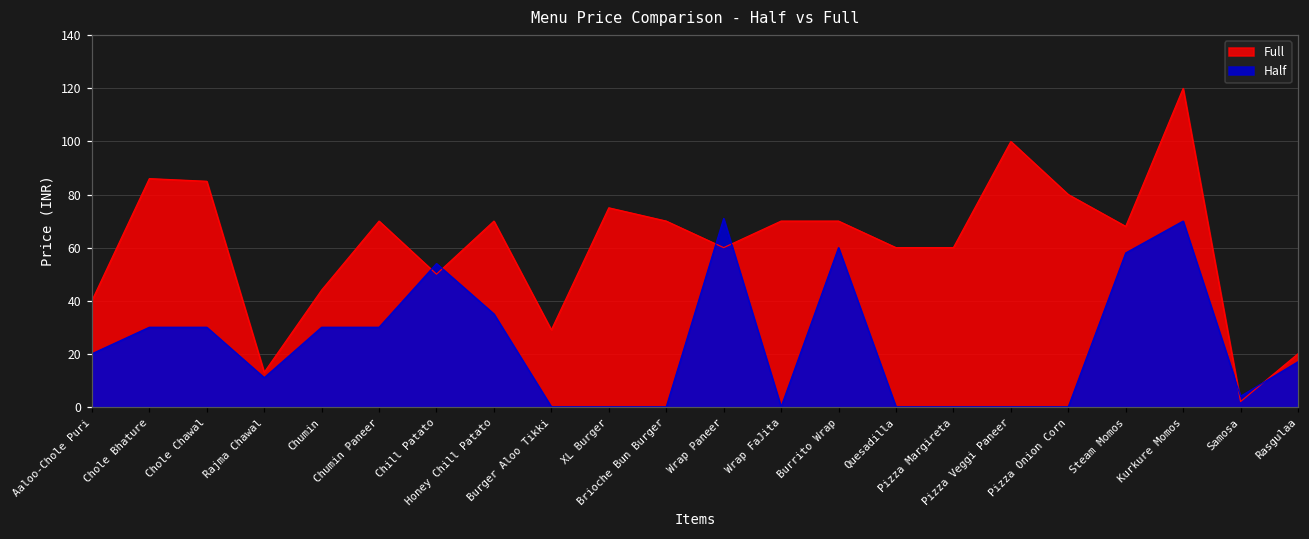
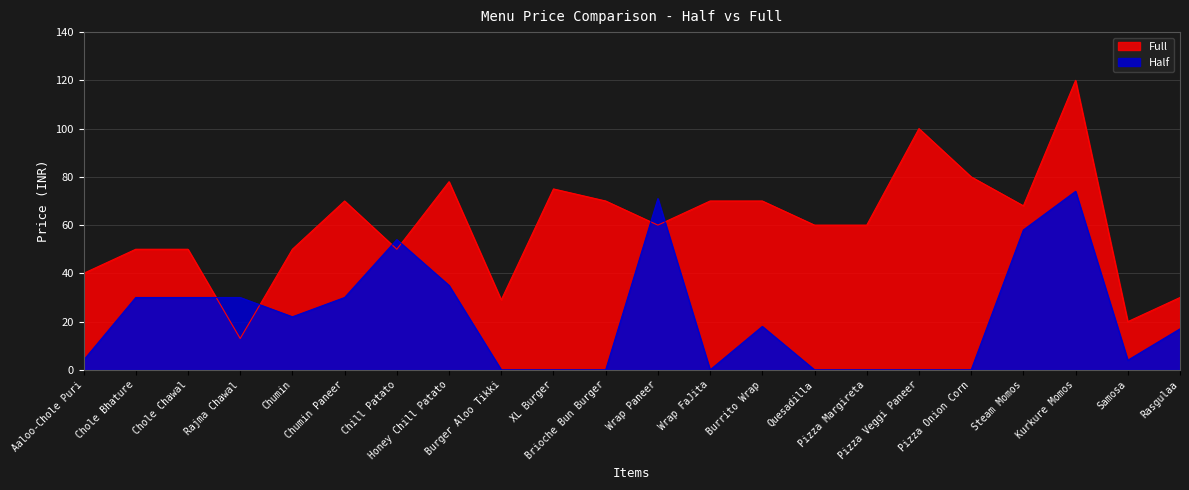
Half, Aaloo-Chole Puri: 20 -> 4
Full, Chole Bhature: 86 -> 50
Full, Chole Chawal: 85 -> 50
Half, Rajma Chawal: 11 -> 30
Full, Chumin: 44 -> 50
Half, Chumin: 30 -> 22
Full, Honey Chill Patato: 70 -> 78
Half, Burrito Wrap: 60 -> 18
Half, Kurkure Momos: 70 -> 74
Full, Samosa: 2 -> 20
Full, Rasgulaa: 20 -> 30
